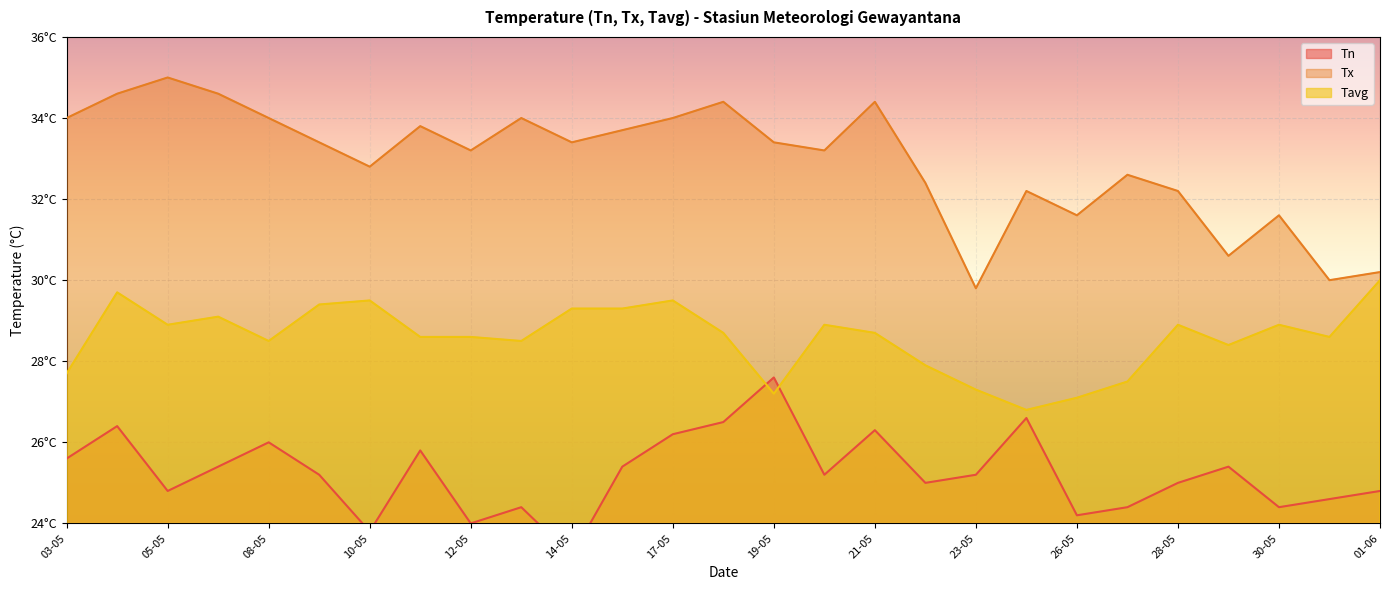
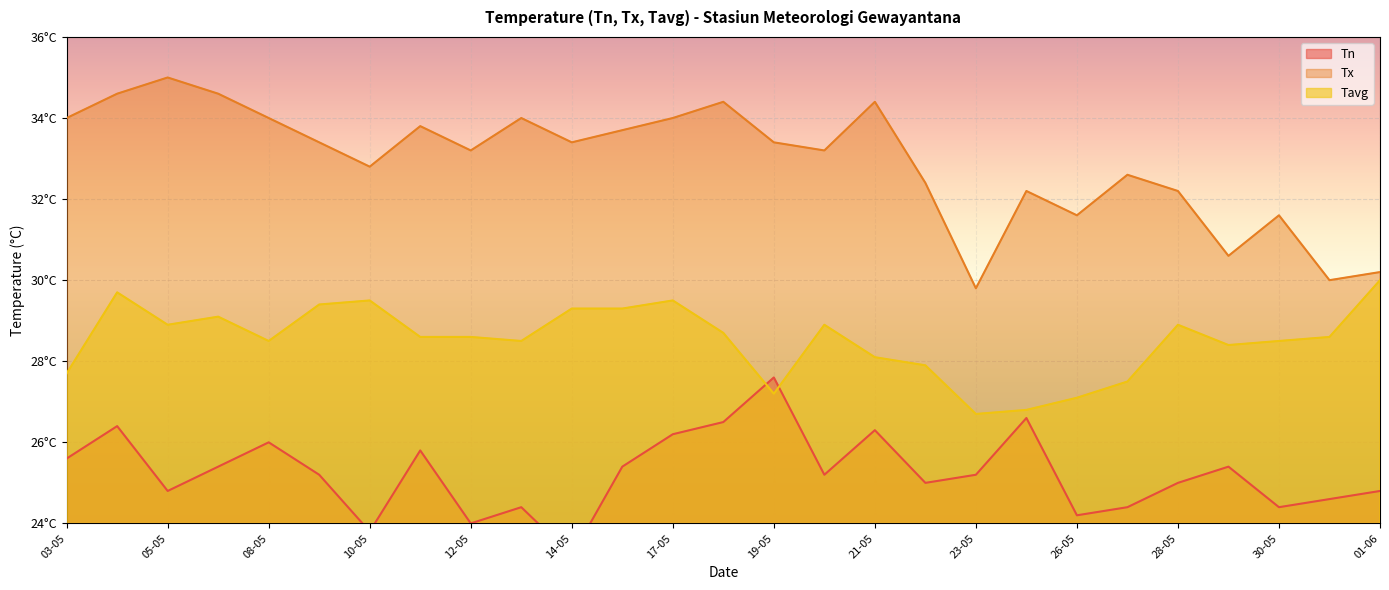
Tavg, 21-05: 28.7°C -> 28.1°C
Tavg, 23-05: 27.3°C -> 26.7°C
Tavg, 30-05: 28.9°C -> 28.5°C
